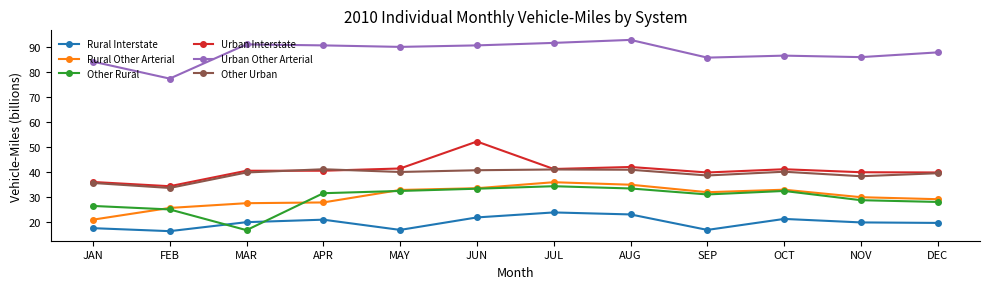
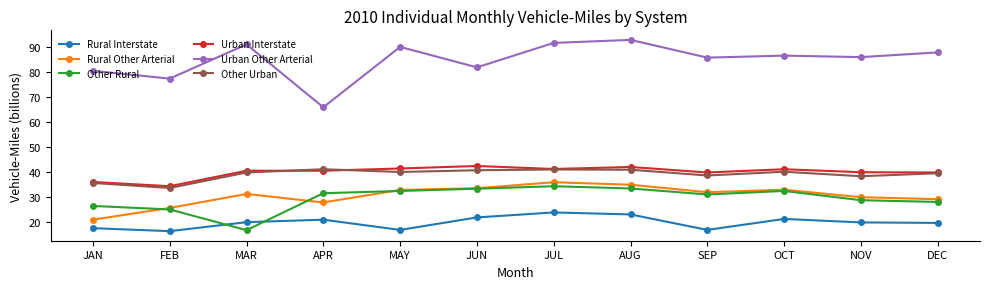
Urban Other Arterial, JAN: 84 -> 81
Rural Other Arterial, MAR: 28 -> 31
Urban Other Arterial, APR: 91 -> 66
Urban Interstate, JUN: 52 -> 43
Urban Other Arterial, JUN: 91 -> 82
